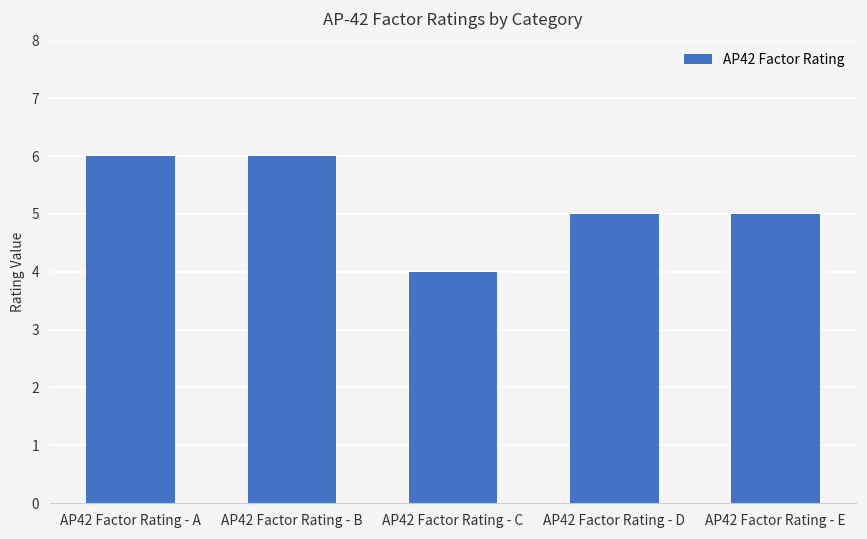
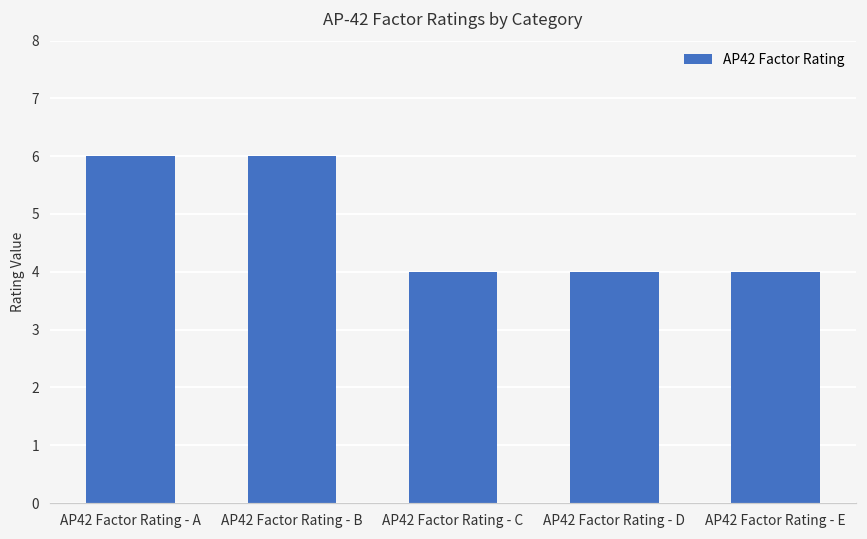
AP42 Factor Rating - D: 5 -> 4
AP42 Factor Rating - E: 5 -> 4
